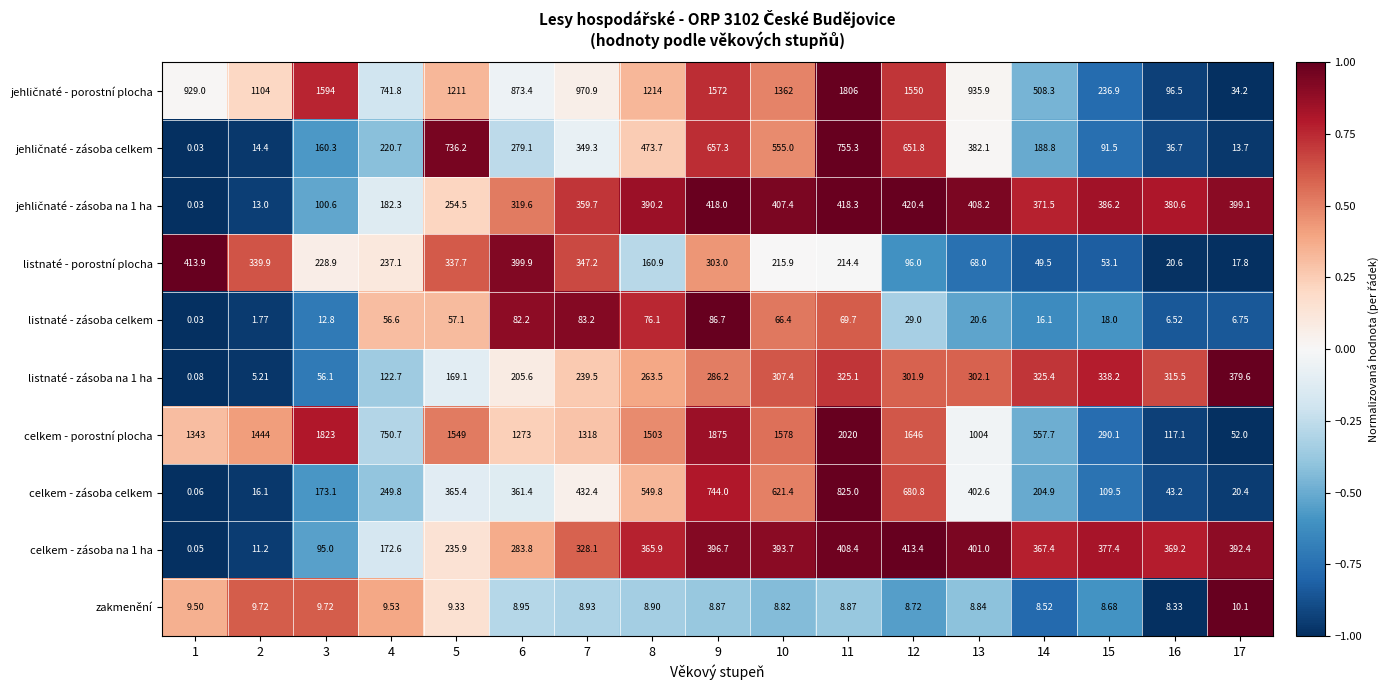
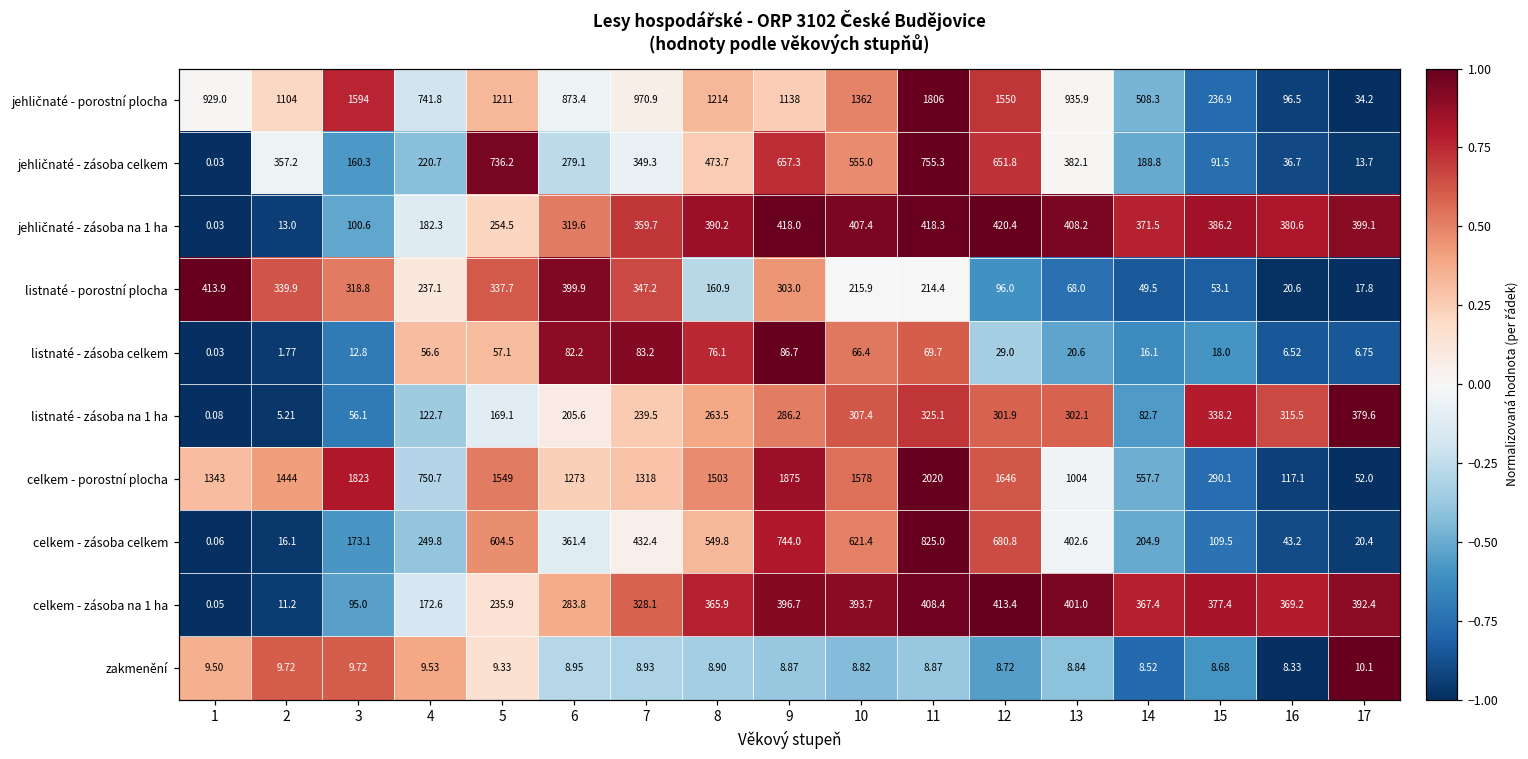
jehličnaté - porostní plocha, 9: 1572 -> 1138
jehličnaté - zásoba celkem, 2: 14.4 -> 357.2
listnaté - porostní plocha, 3: 228.9 -> 318.8
listnaté - zásoba na 1 ha, 14: 325.4 -> 82.7
celkem - zásoba celkem, 5: 365.4 -> 604.5
